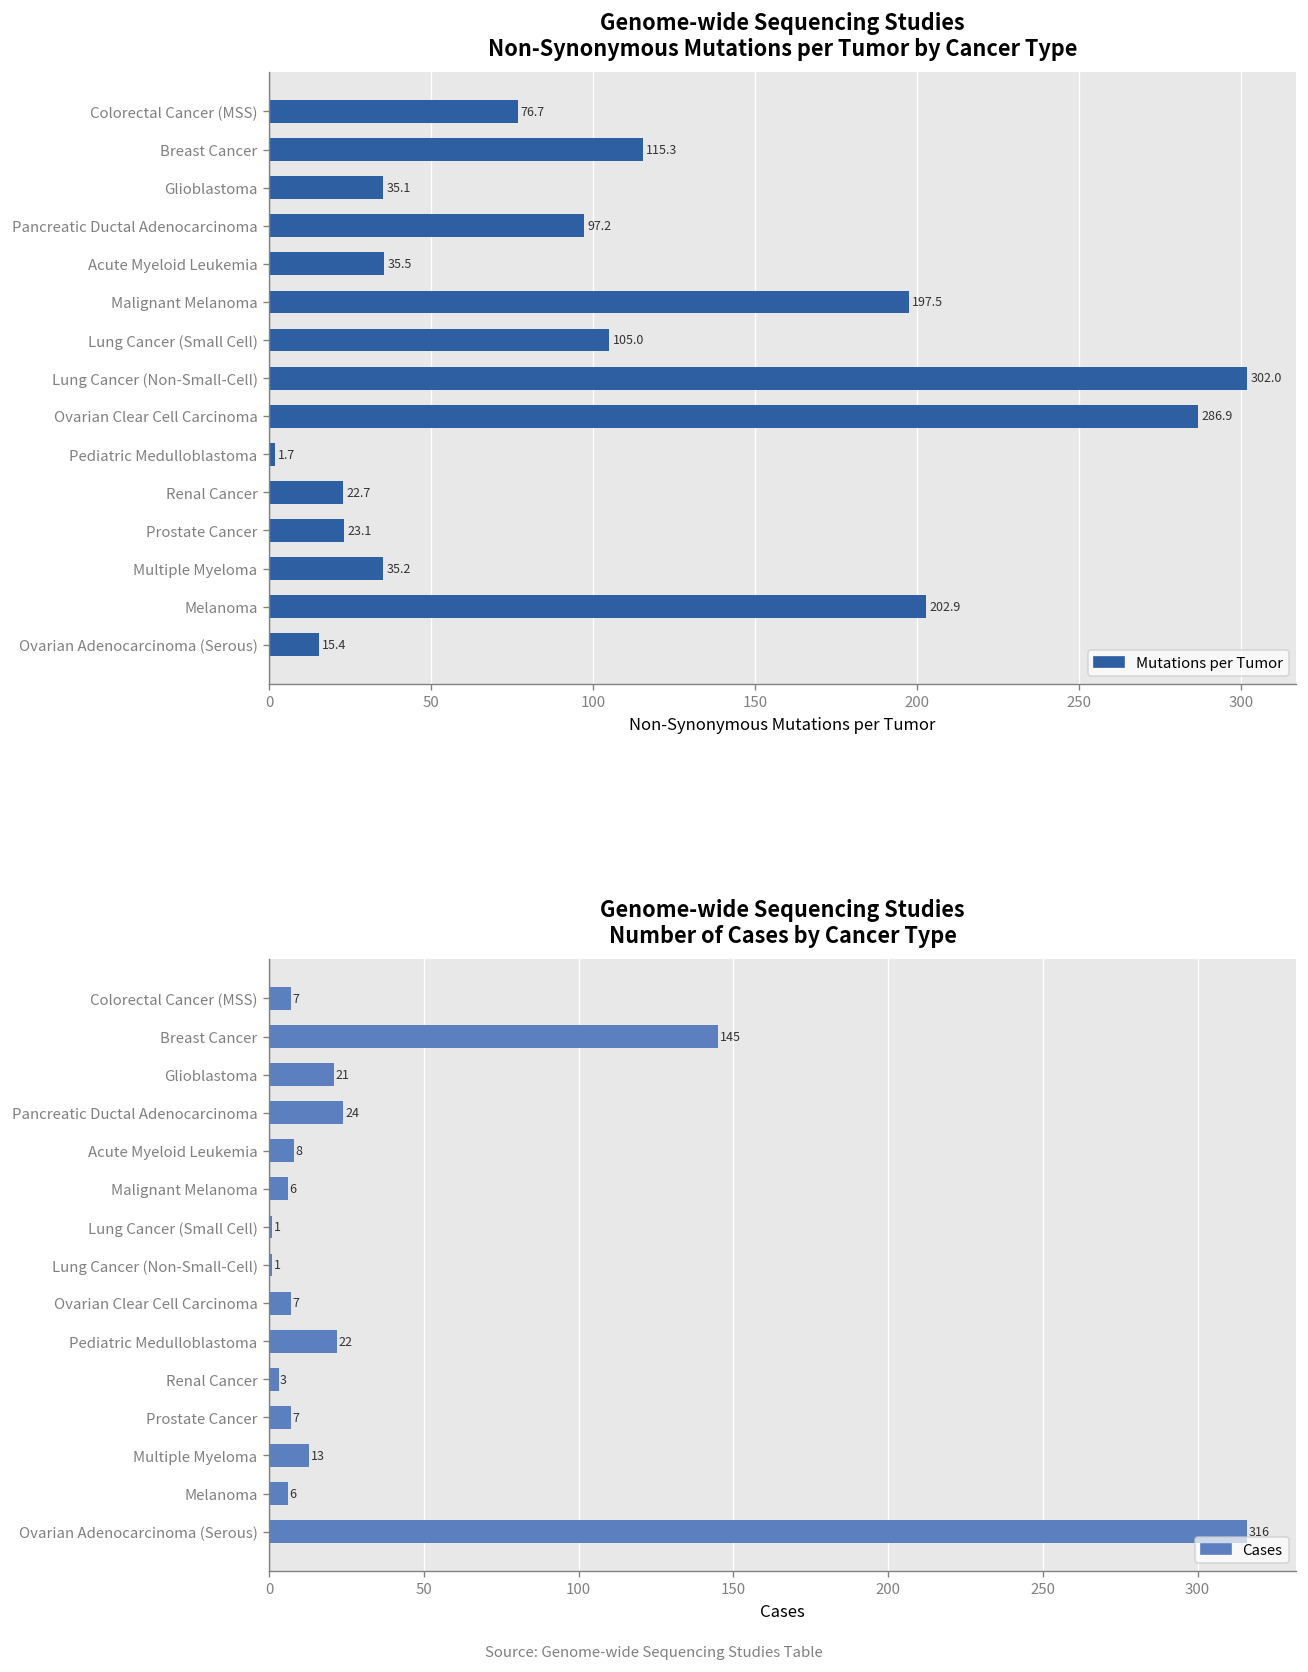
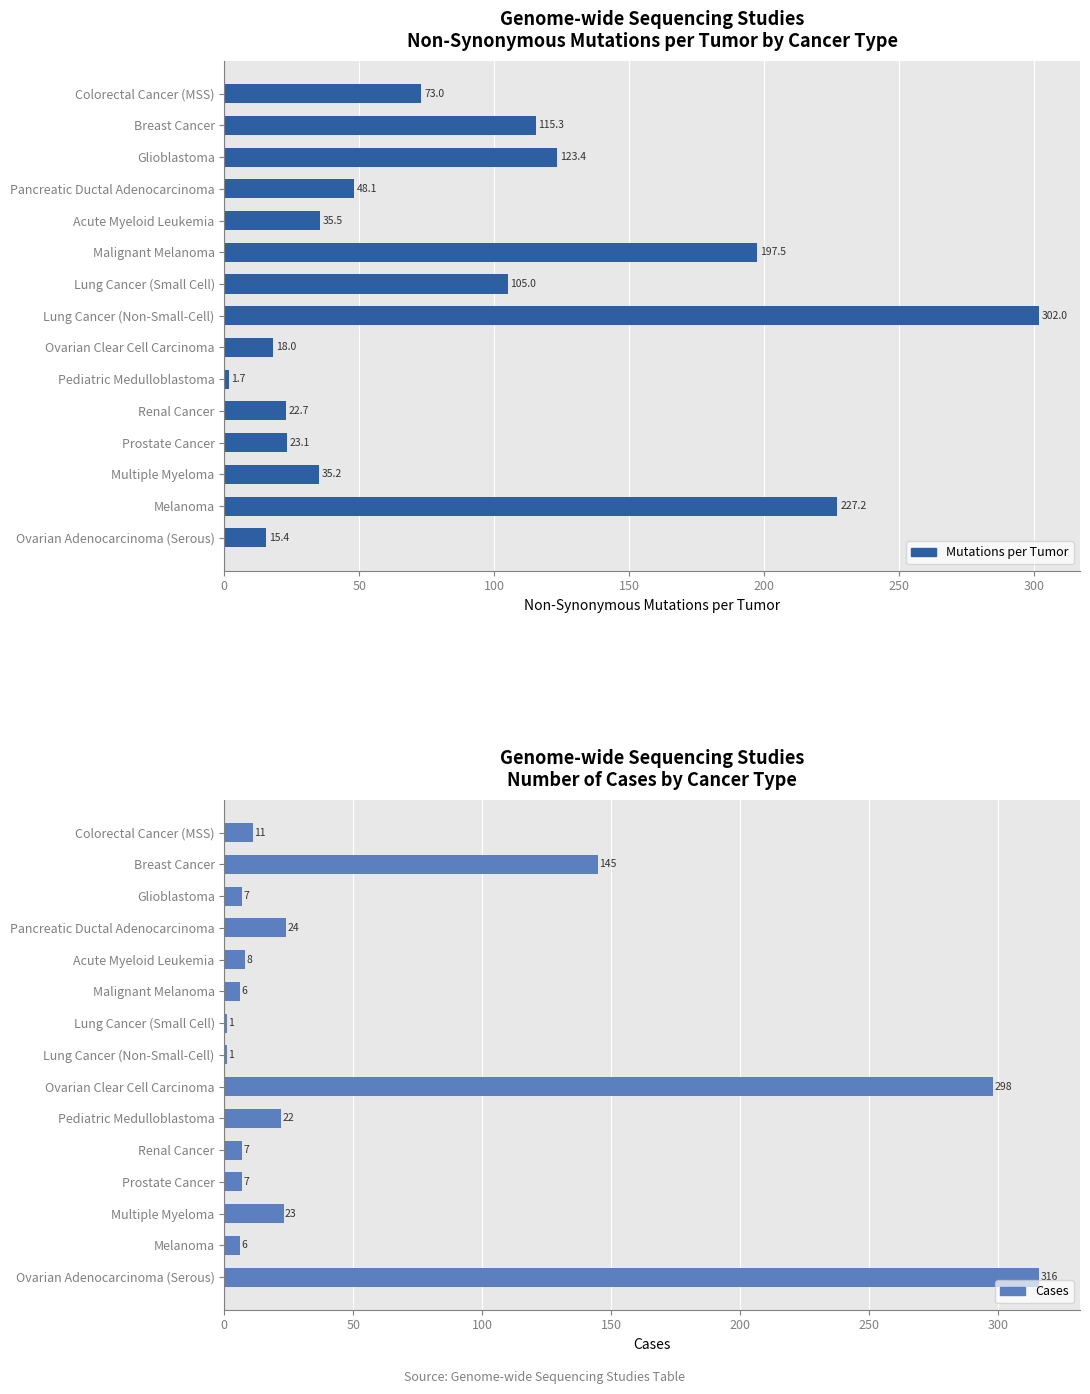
Genome-wide Sequencing Studies Non-Synonymous Mutations per Tumor by Cancer Type, Colorectal Cancer (MSS): 76.7 -> 73.0
Genome-wide Sequencing Studies Non-Synonymous Mutations per Tumor by Cancer Type, Glioblastoma: 35.1 -> 123.4
Genome-wide Sequencing Studies Non-Synonymous Mutations per Tumor by Cancer Type, Pancreatic Ductal Adenocarcinoma: 97.2 -> 48.1
Genome-wide Sequencing Studies Non-Synonymous Mutations per Tumor by Cancer Type, Ovarian Clear Cell Carcinoma: 286.9 -> 18.0
Genome-wide Sequencing Studies Non-Synonymous Mutations per Tumor by Cancer Type, Melanoma: 202.9 -> 227.2
Genome-wide Sequencing Studies Number of Cases by Cancer Type, Colorectal Cancer (MSS): 7 -> 11
Genome-wide Sequencing Studies Number of Cases by Cancer Type, Glioblastoma: 21 -> 7
Genome-wide Sequencing Studies Number of Cases by Cancer Type, Ovarian Clear Cell Carcinoma: 7 -> 298
Genome-wide Sequencing Studies Number of Cases by Cancer Type, Renal Cancer: 3 -> 7
Genome-wide Sequencing Studies Number of Cases by Cancer Type, Multiple Myeloma: 13 -> 23
